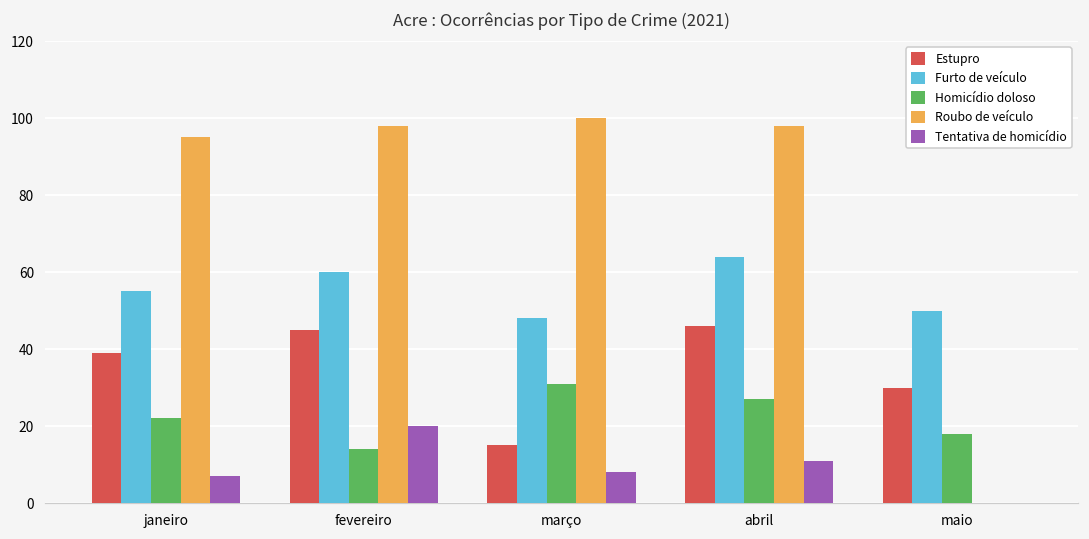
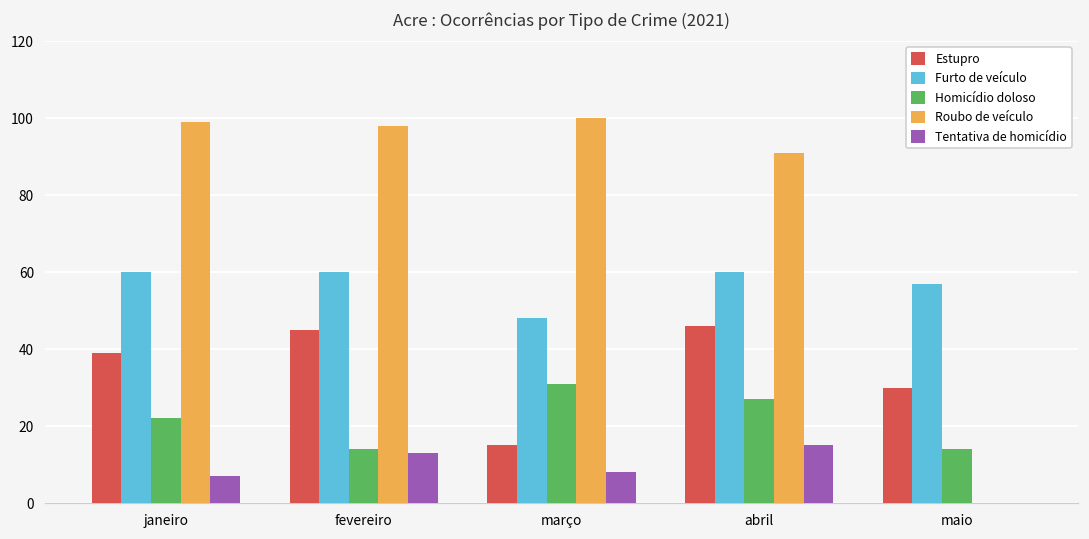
Furto de veículo, janeiro: 55 -> 60
Roubo de veículo, janeiro: 95 -> 99
Tentativa de homicídio, fevereiro: 20 -> 13
Furto de veículo, abril: 64 -> 60
Roubo de veículo, abril: 98 -> 91
Tentativa de homicídio, abril: 11 -> 15
Furto de veículo, maio: 50 -> 57
Homicídio doloso, maio: 18 -> 14
